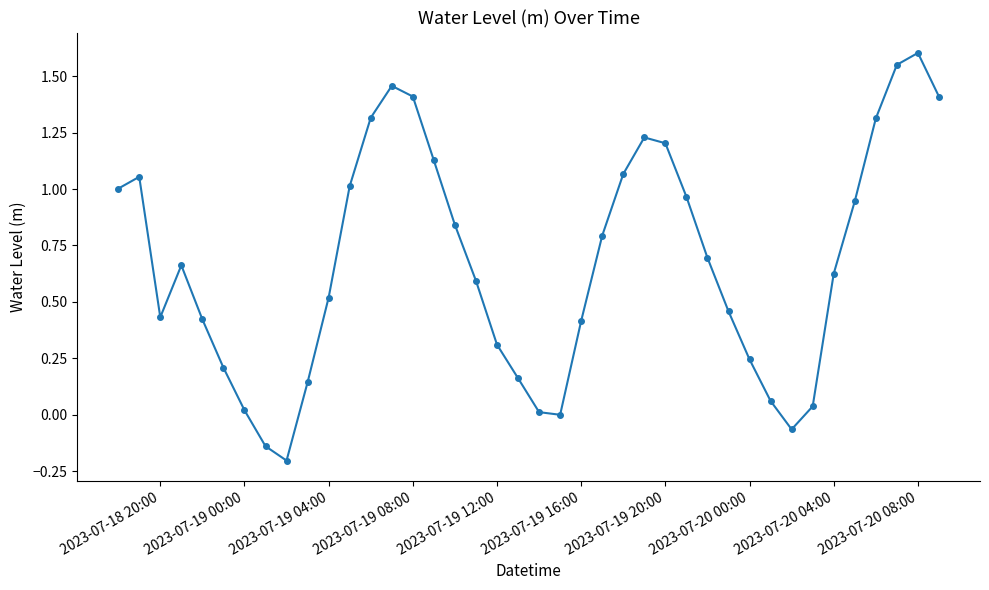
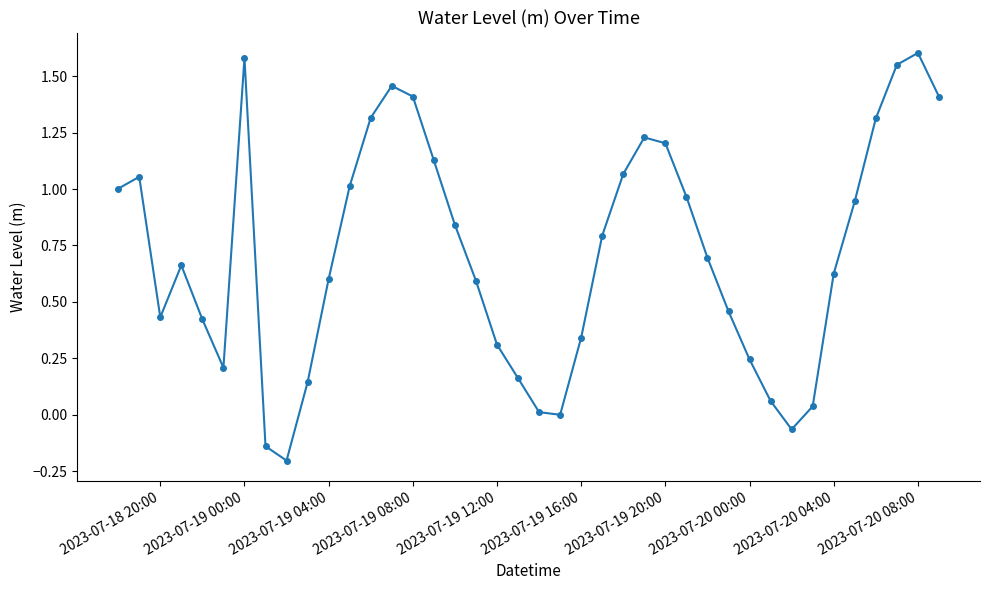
2023-07-19 00:00: 0.02 -> 1.58
2023-07-19 04:00: 0.52 -> 0.60
2023-07-19 16:00: 0.42 -> 0.34
